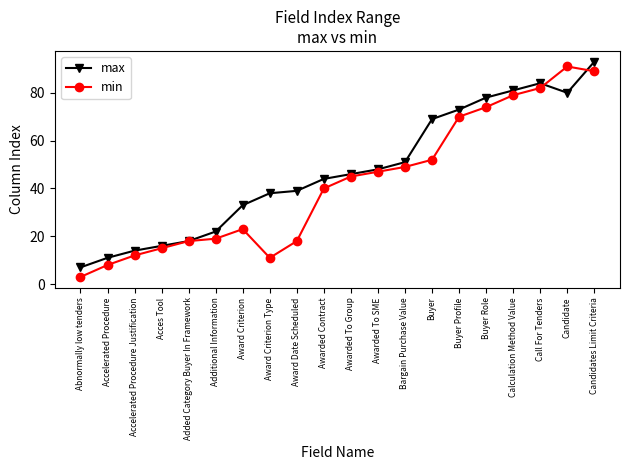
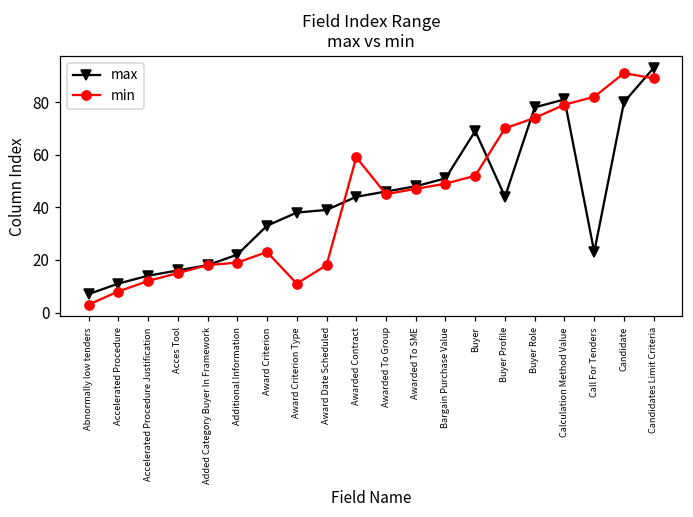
min, Awarded Contract: 40 -> 59
max, Buyer Profile: 73 -> 44
max, Call For Tenders: 84 -> 23
